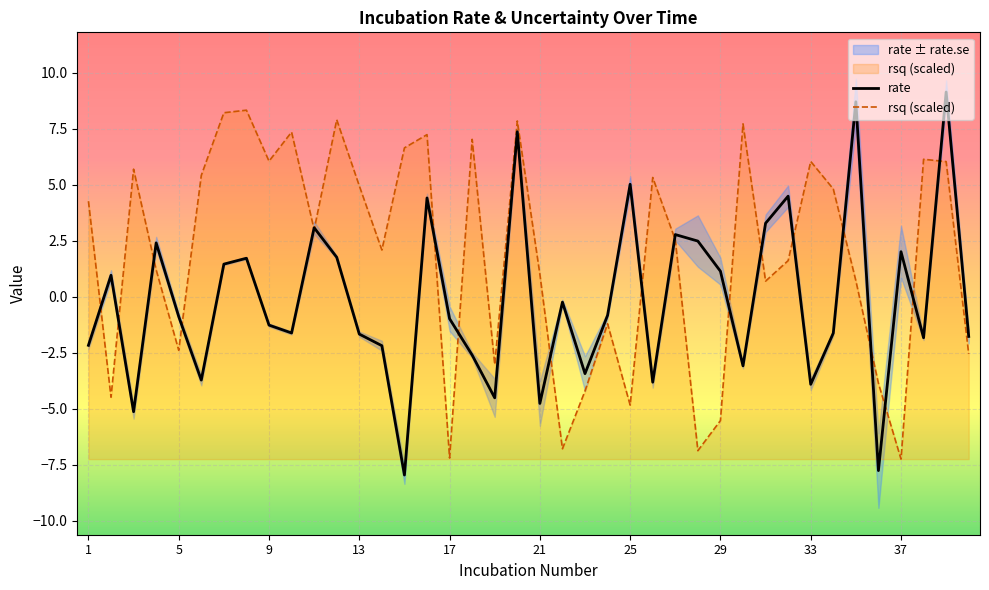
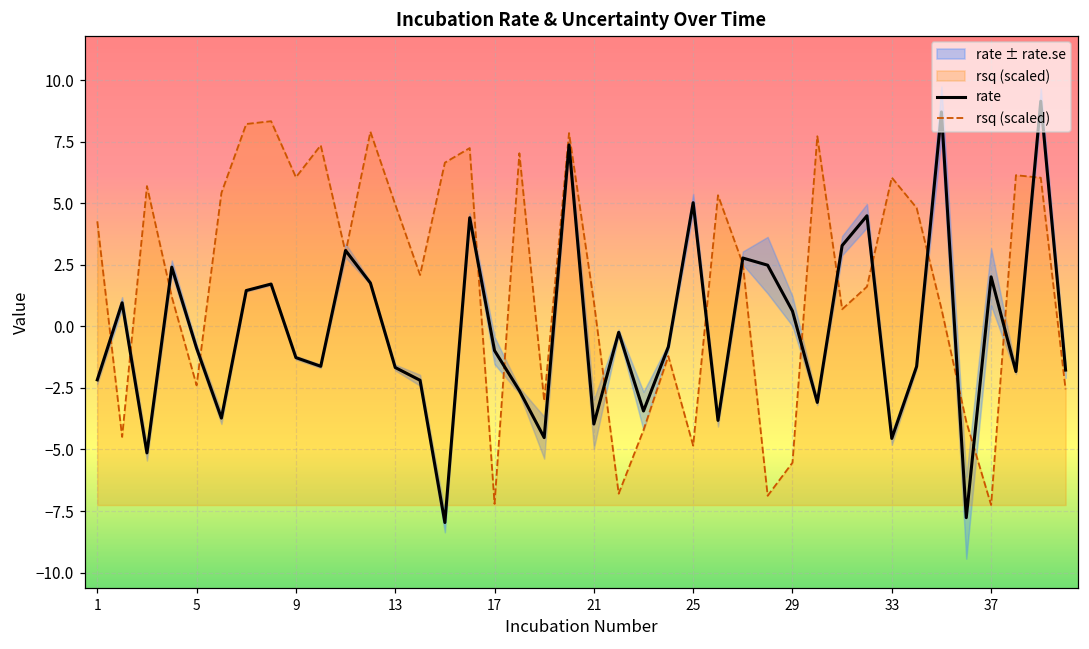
rate, 21: -4.8 -> -4.0
rate, 29: 1.1 -> 0.6
rate, 33: -3.9 -> -4.6
